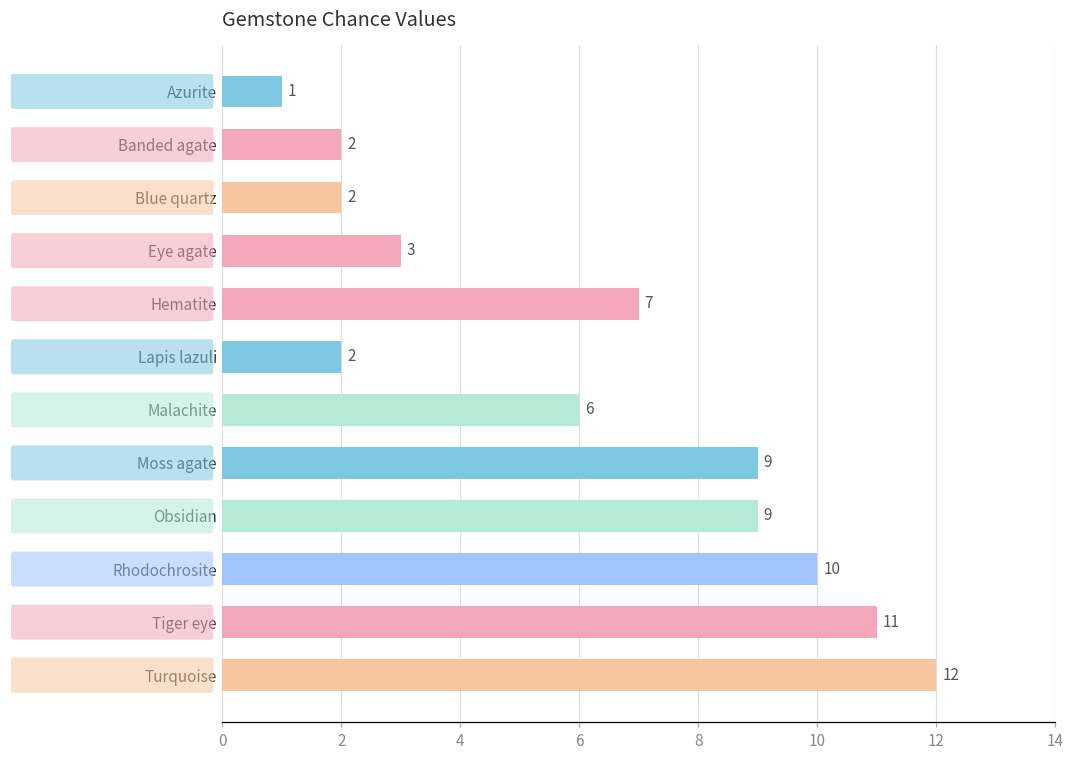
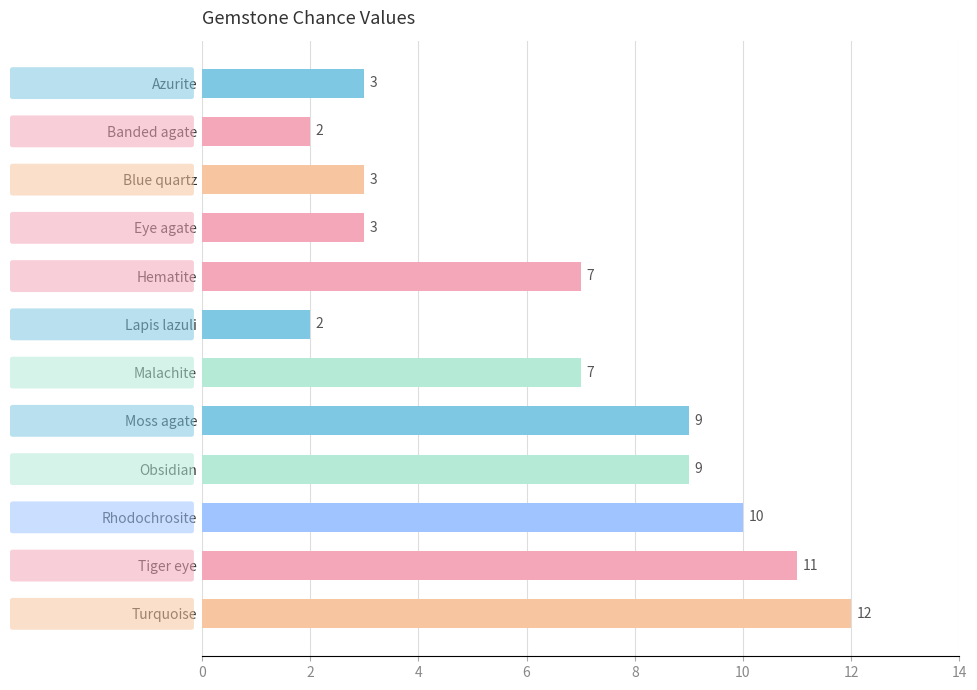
Azurite: 1 -> 3
Blue quartz: 2 -> 3
Malachite: 6 -> 7
